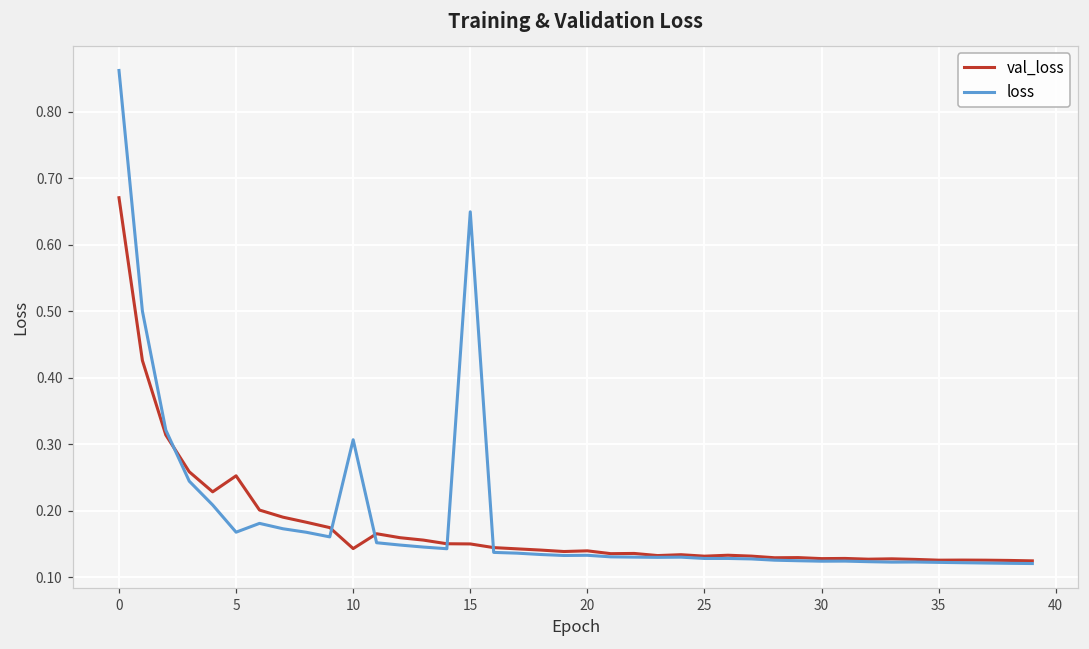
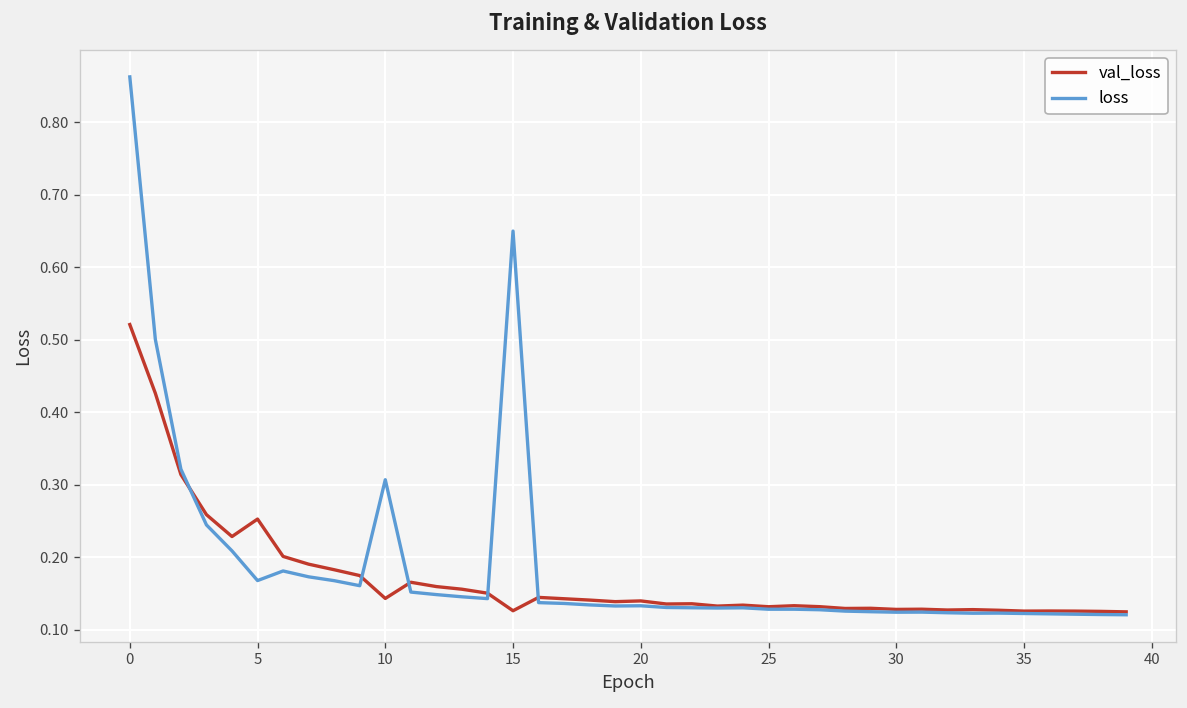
val_loss, 0: 0.67 -> 0.52
val_loss, 15: 0.15 -> 0.13
